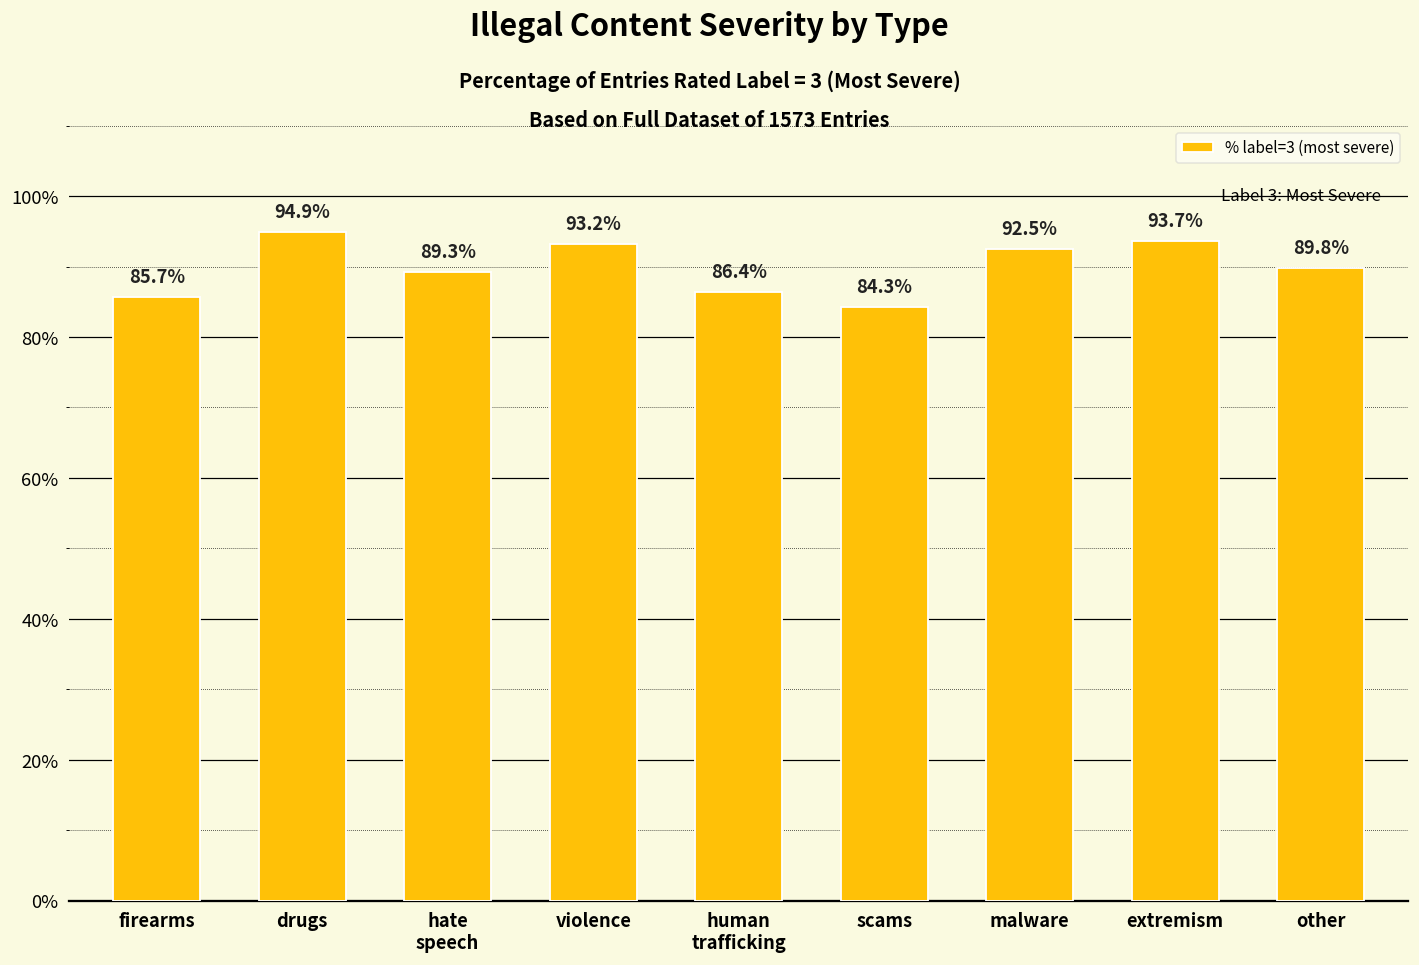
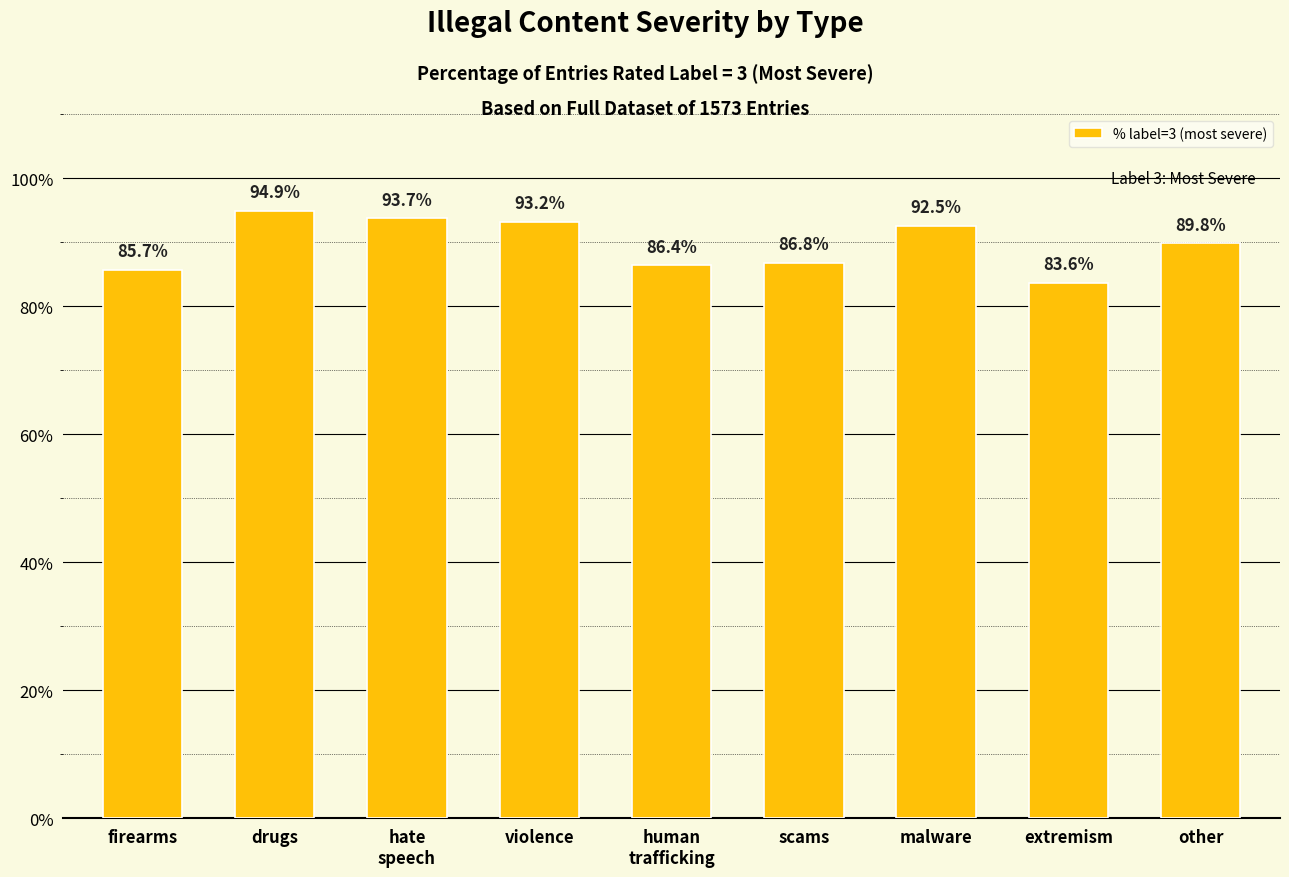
hate speech: 89.3% -> 93.7%
scams: 84.3% -> 86.8%
extremism: 93.7% -> 83.6%
